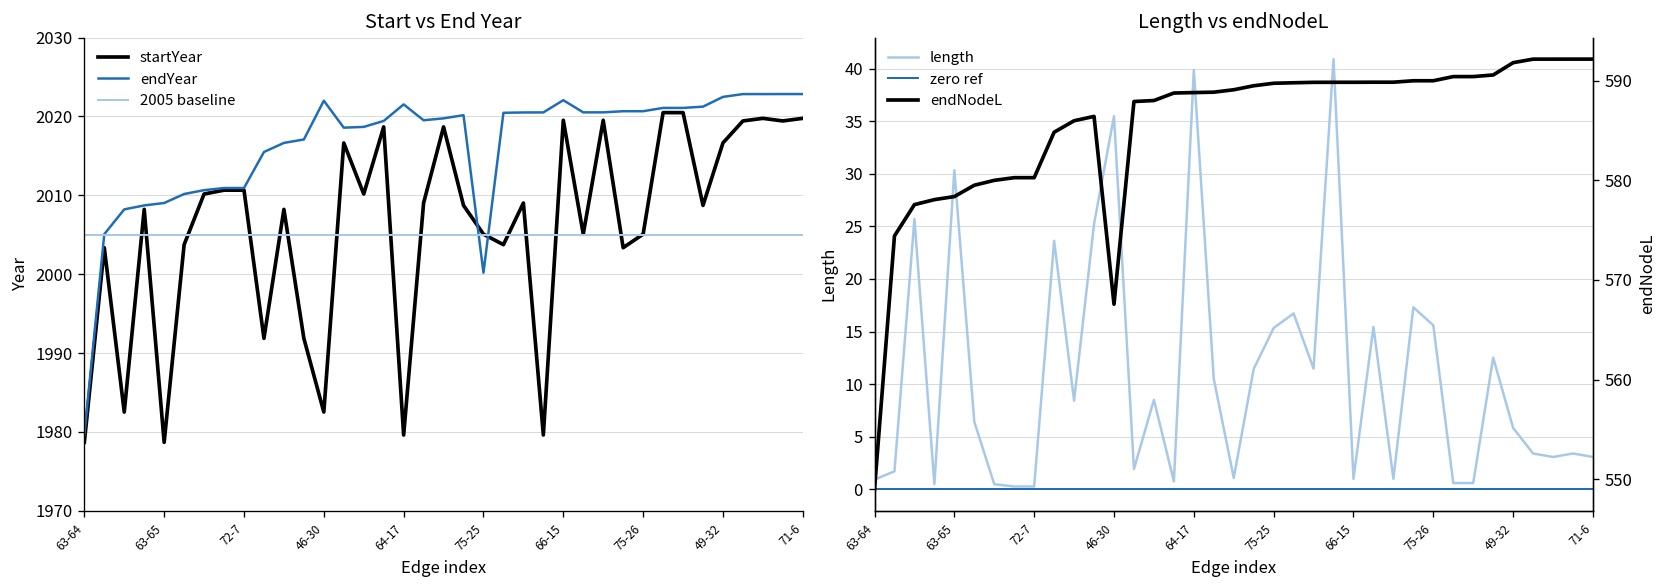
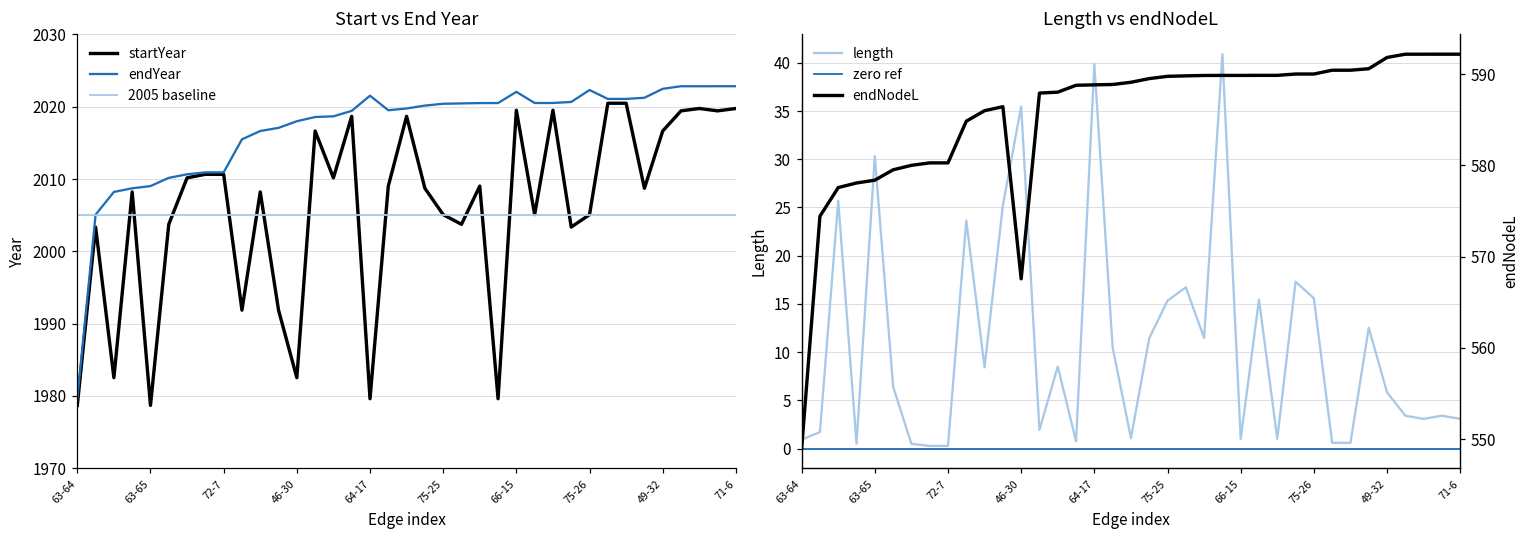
Start vs End Year, endYear, 46-30: 2022 -> 2018
Start vs End Year, endYear, 75-25: 2000 -> 2020
Start vs End Year, endYear, 75-26: 2021 -> 2022
